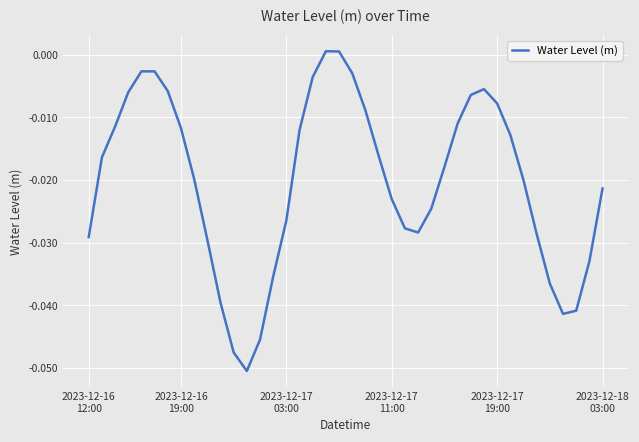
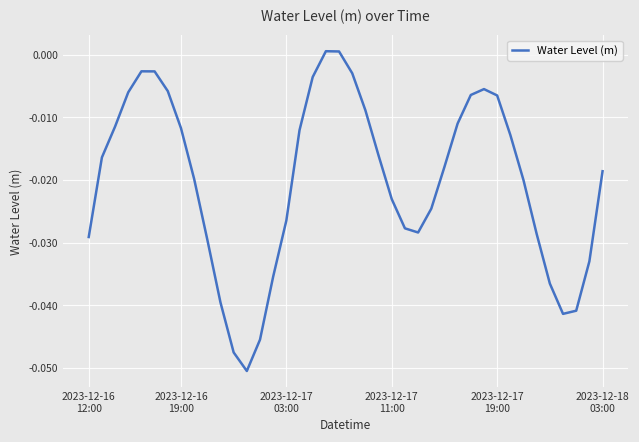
2023-12-17 19:00: -0.008 -> -0.006
2023-12-18 03:00: -0.021 -> -0.019
